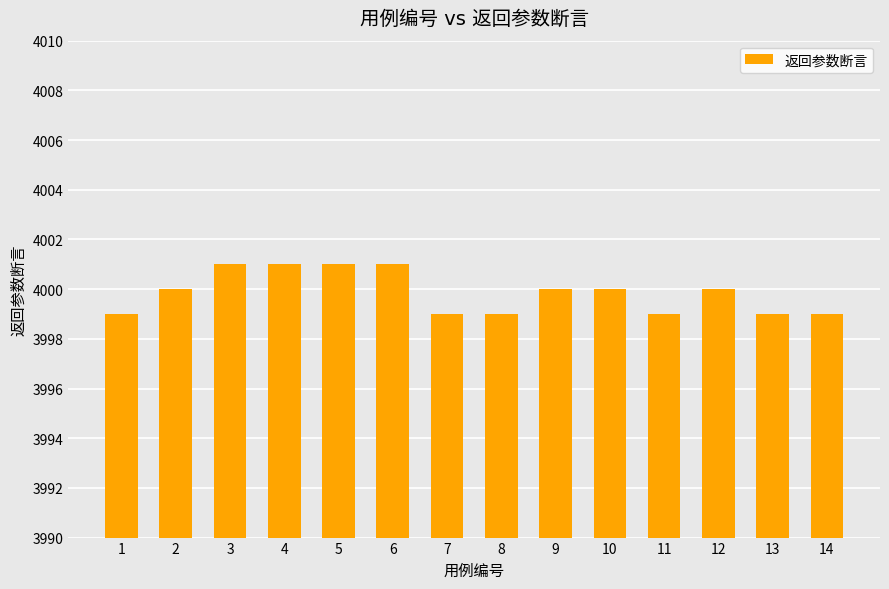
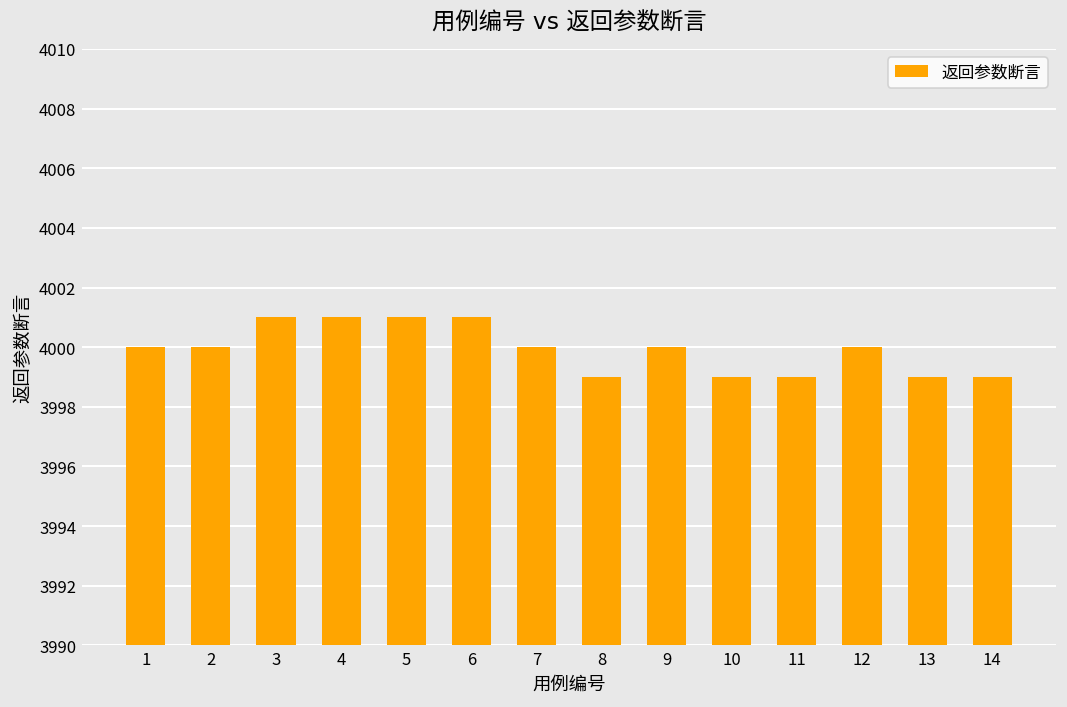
1: 3999 -> 4000
7: 3999 -> 4000
10: 4000 -> 3999
